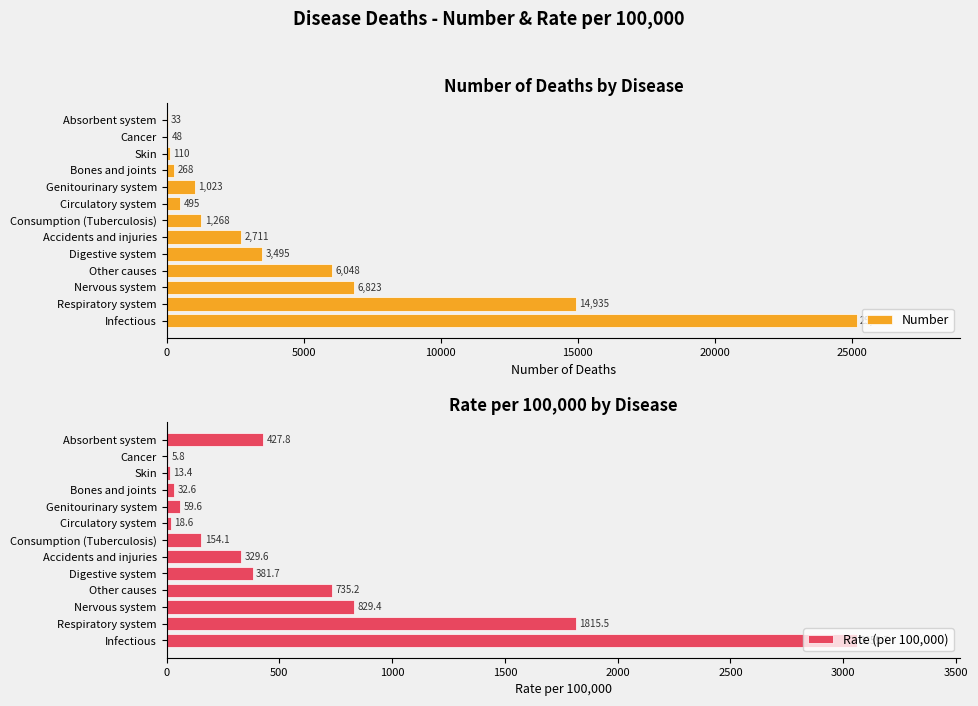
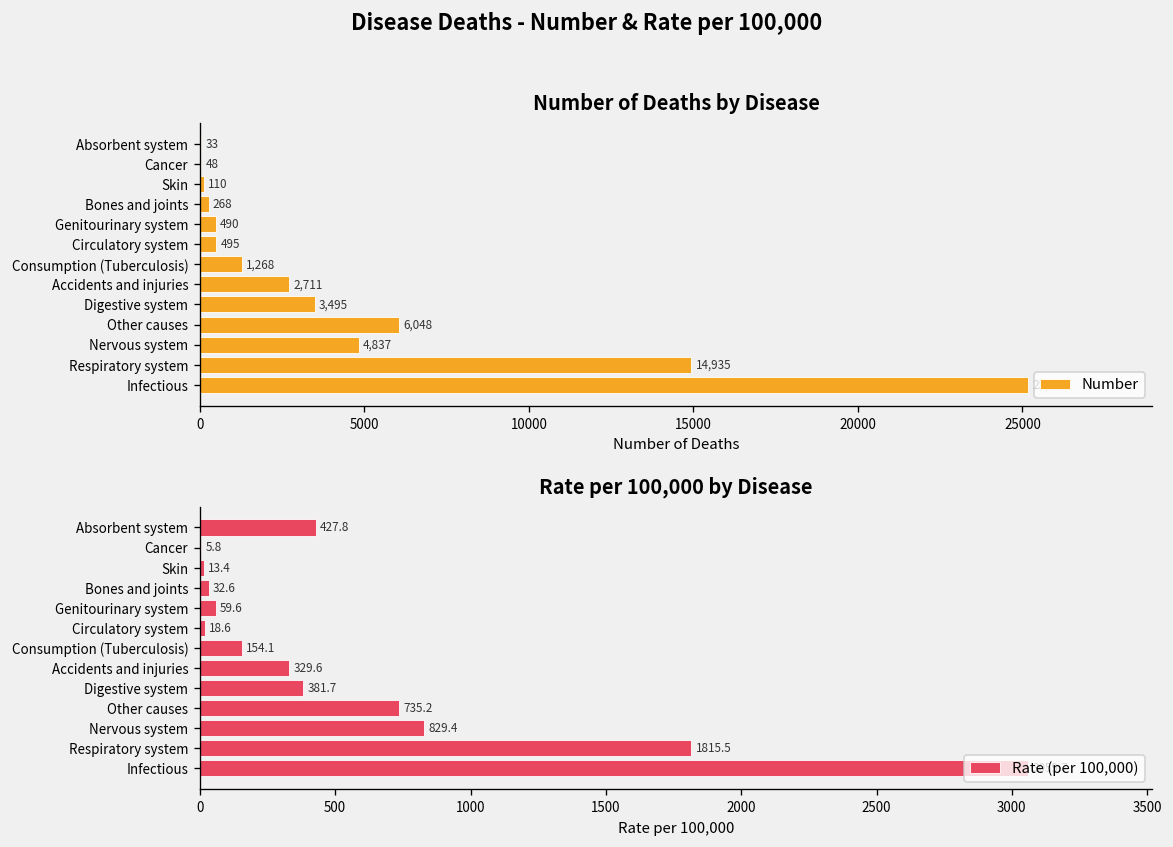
Number of Deaths by Disease, Genitourinary system: 1,023 -> 490
Number of Deaths by Disease, Nervous system: 6,823 -> 4,837
